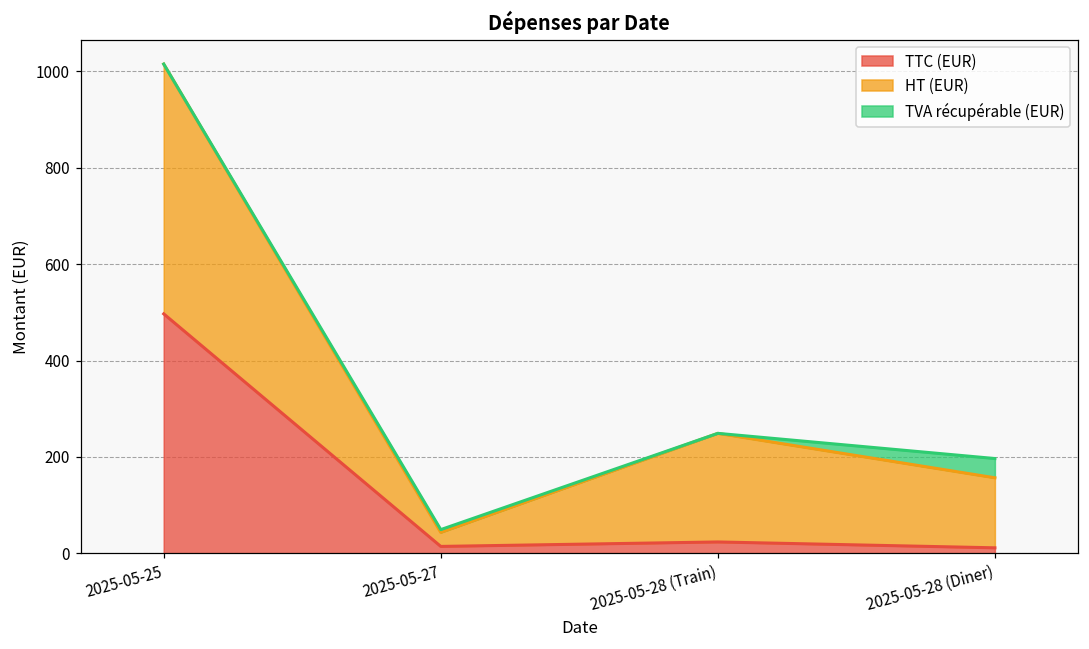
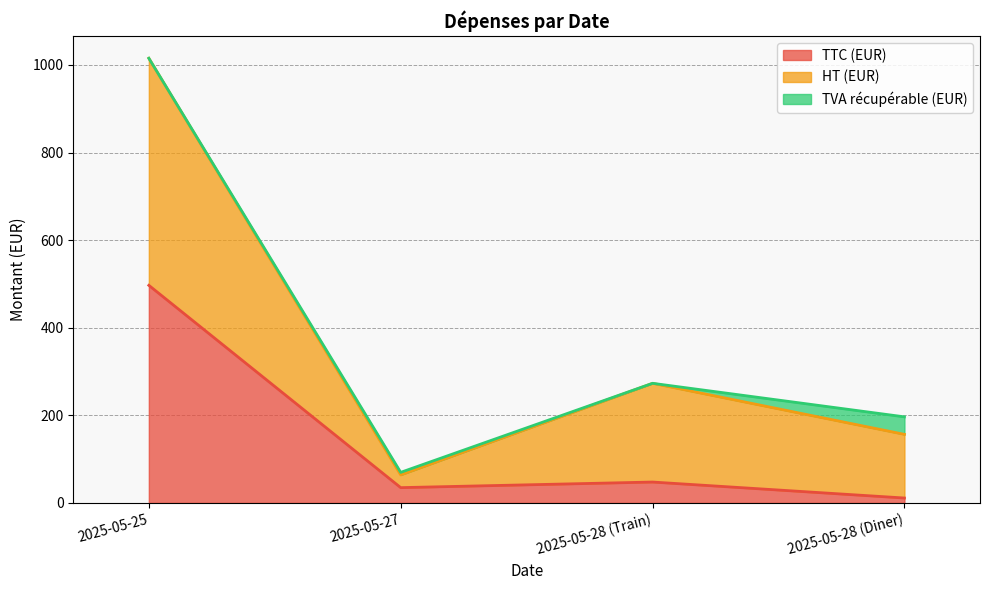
TTC (EUR), 2025-05-27: 10 -> 30
TTC (EUR), 2025-05-28 (Train): 20 -> 50
